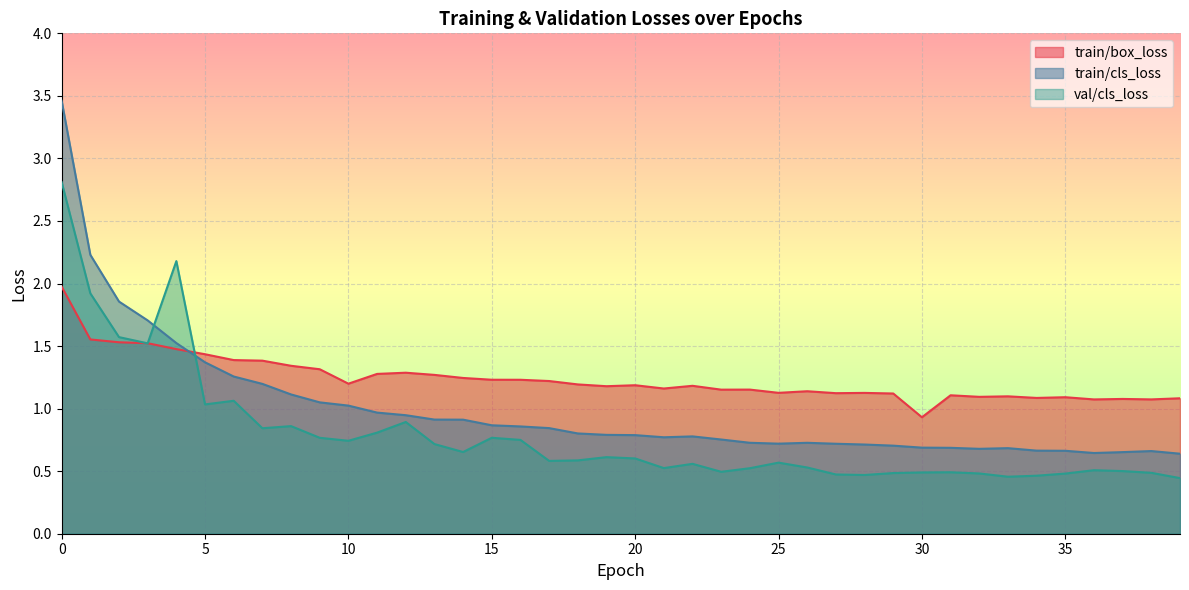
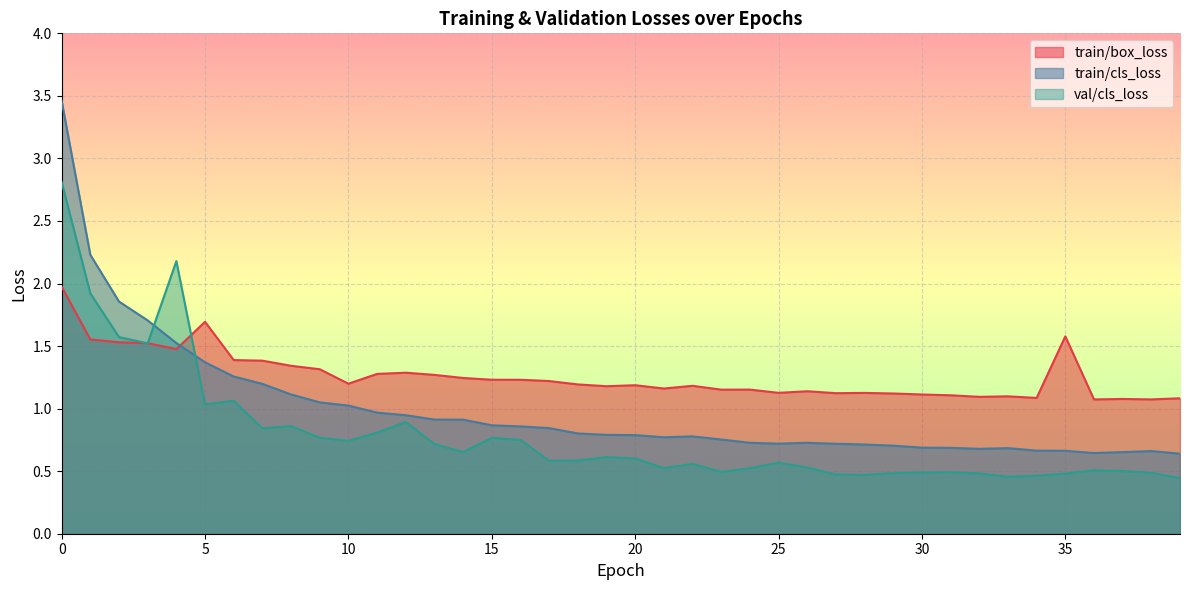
train/box_loss, 5: 1.43 -> 1.69
train/box_loss, 30: 0.93 -> 1.11
train/box_loss, 35: 1.09 -> 1.58
